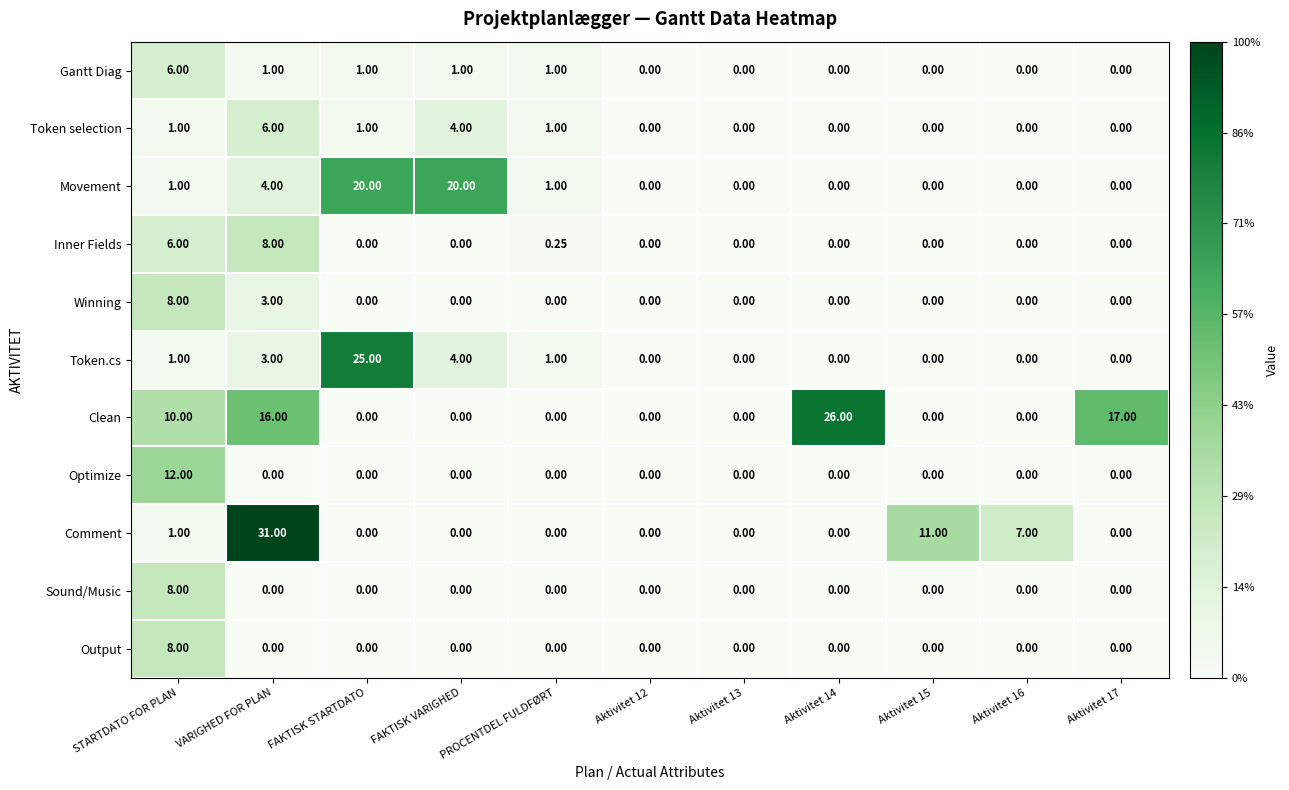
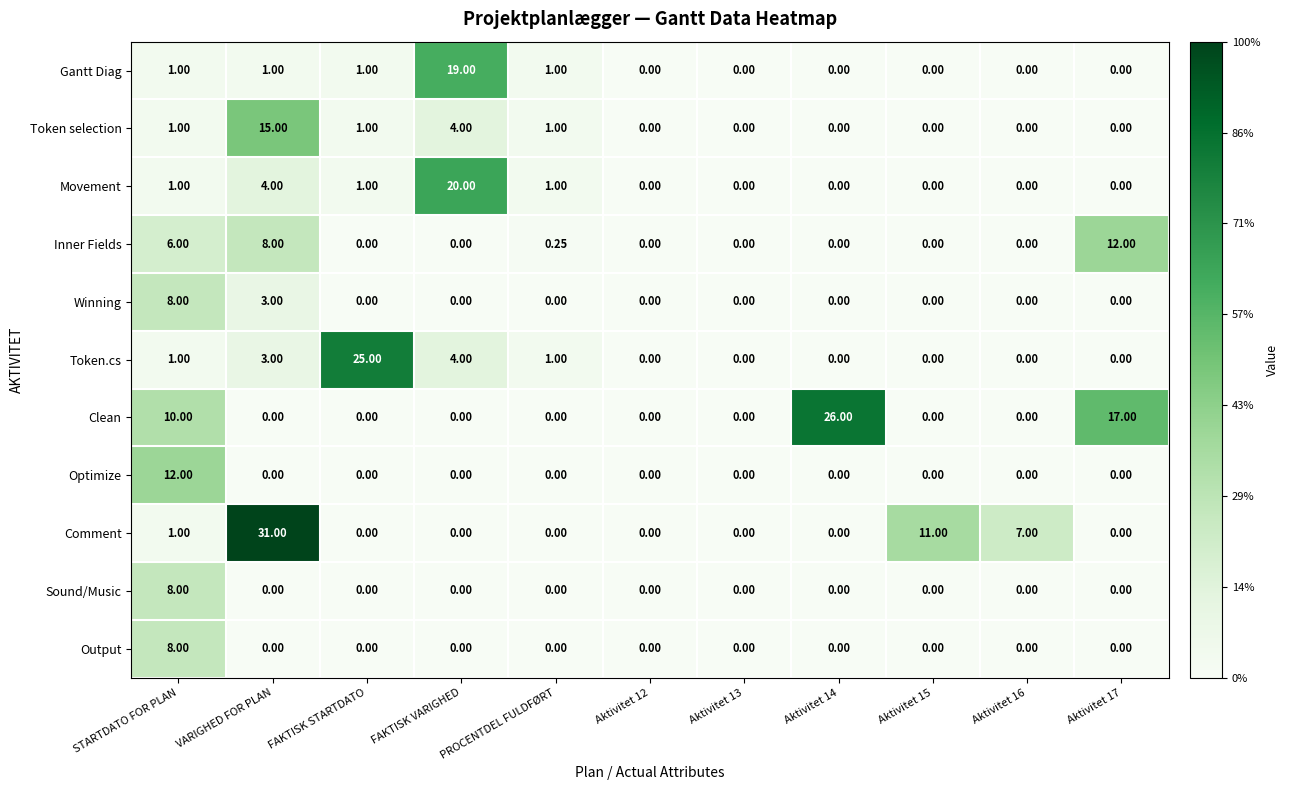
Gantt Diag, STARTDATO FOR PLAN: 6.00 -> 1.00
Gantt Diag, FAKTISK VARIGHED: 1.00 -> 19.00
Token selection, VARIGHED FOR PLAN: 6.00 -> 15.00
Movement, FAKTISK STARTDATO: 20.00 -> 1.00
Inner Fields, Aktivitet 17: 0.00 -> 12.00
Clean, VARIGHED FOR PLAN: 16.00 -> 0.00
